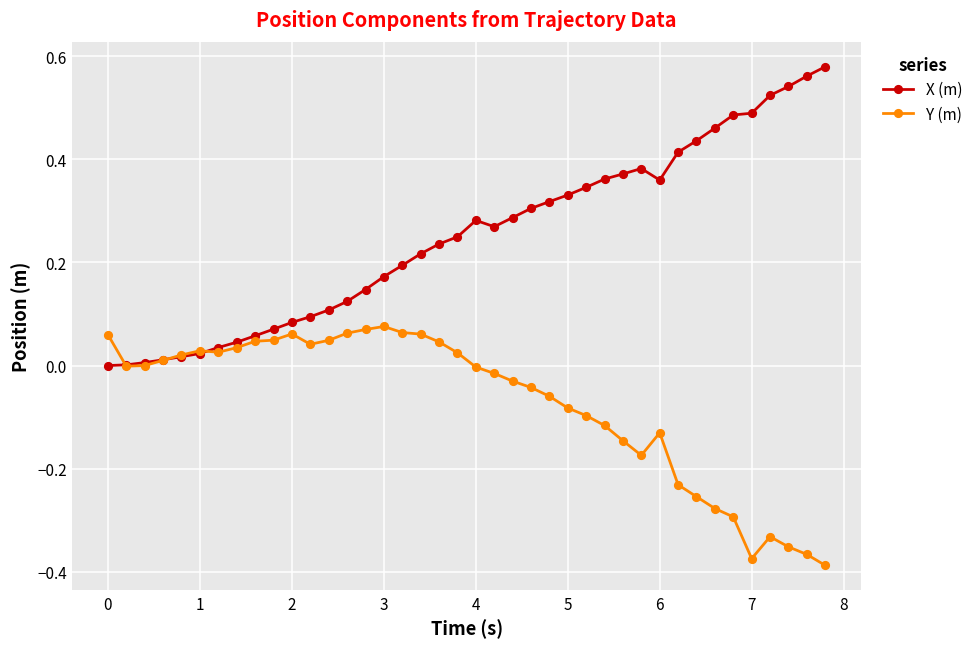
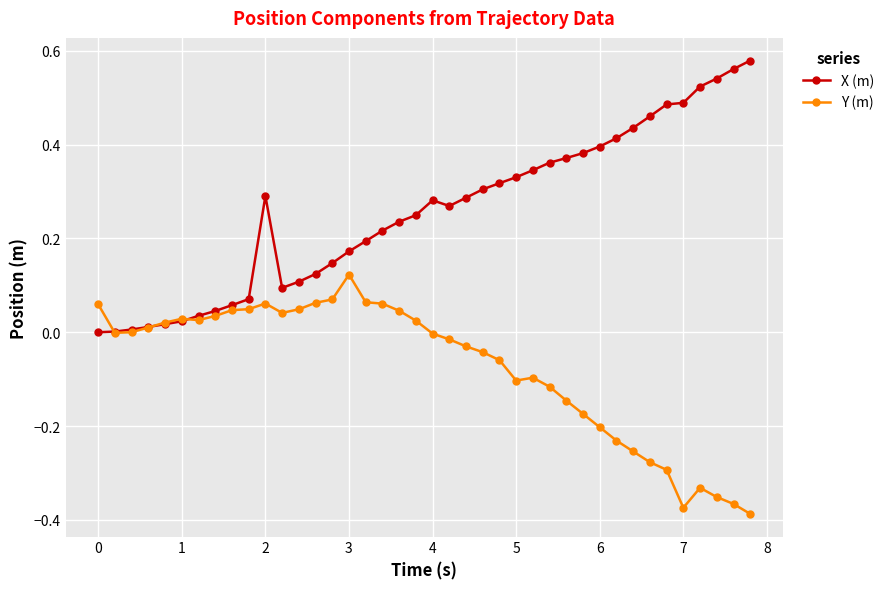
X (m), 2: 0.08 -> 0.29
Y (m), 3: 0.08 -> 0.12
Y (m), 5: -0.08 -> -0.10
X (m), 6: 0.36 -> 0.40
Y (m), 6: -0.13 -> -0.20
